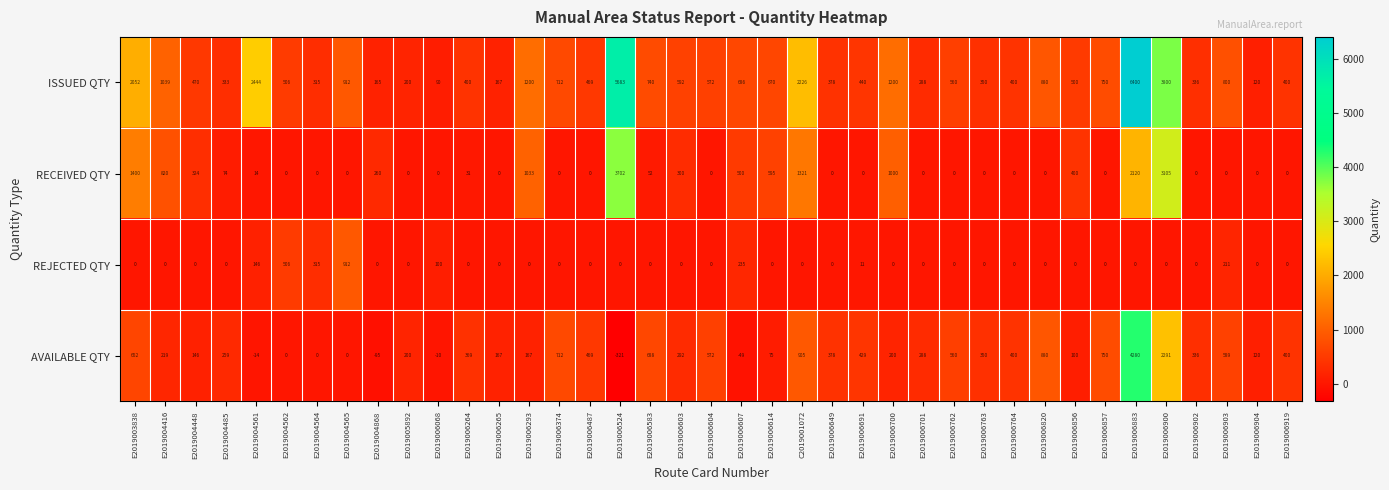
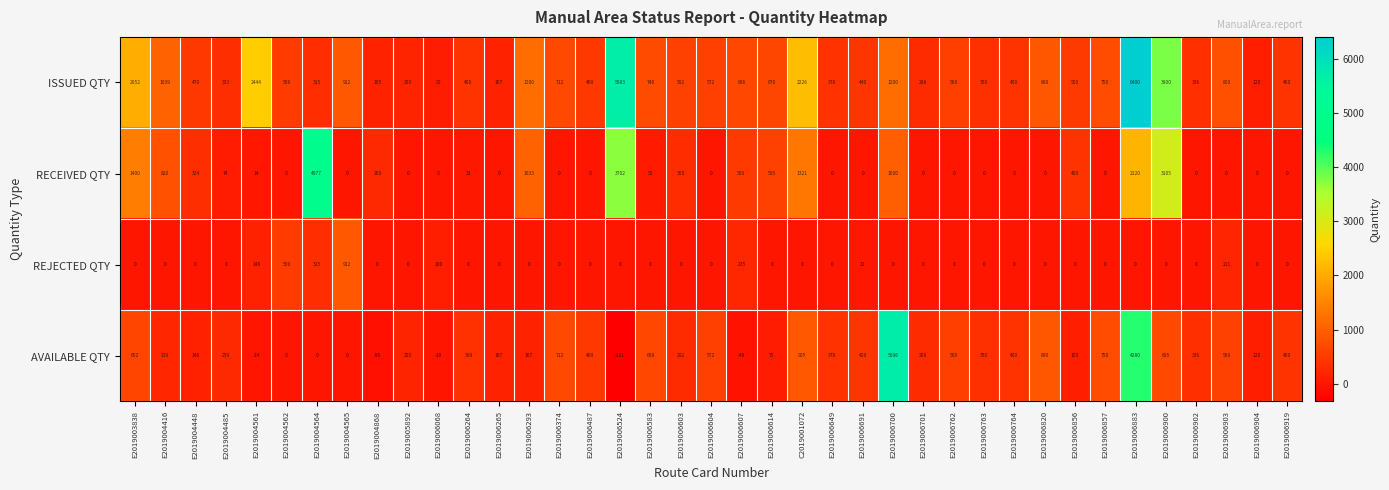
RECEIVED QTY, E2019004564: 0 -> 4977
AVAILABLE QTY, E2019006700: 200 -> 5696
AVAILABLE QTY, E2019006900: 2291 -> 695
